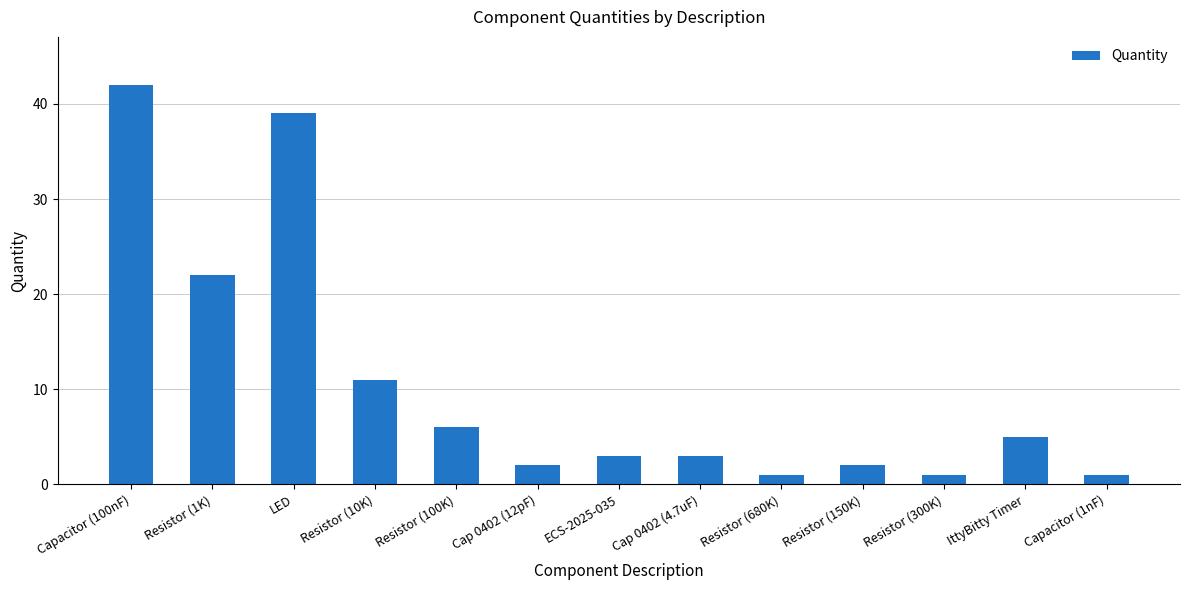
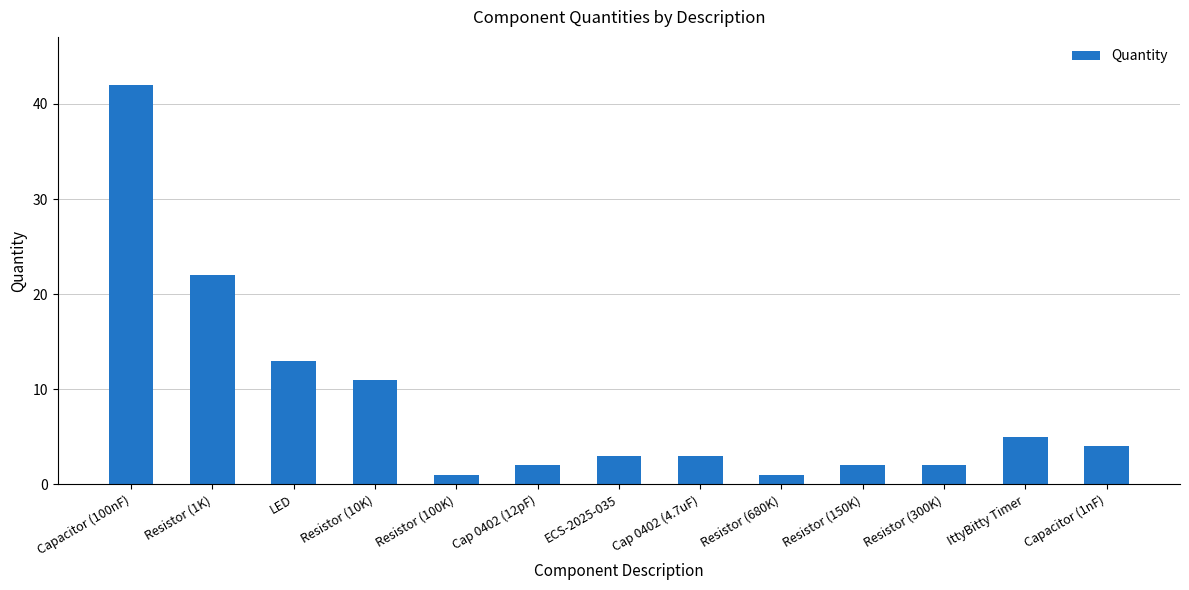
LED: 39 -> 13
Resistor (100K): 6 -> 1
Resistor (300K): 1 -> 2
Capacitor (1nF): 1 -> 4
